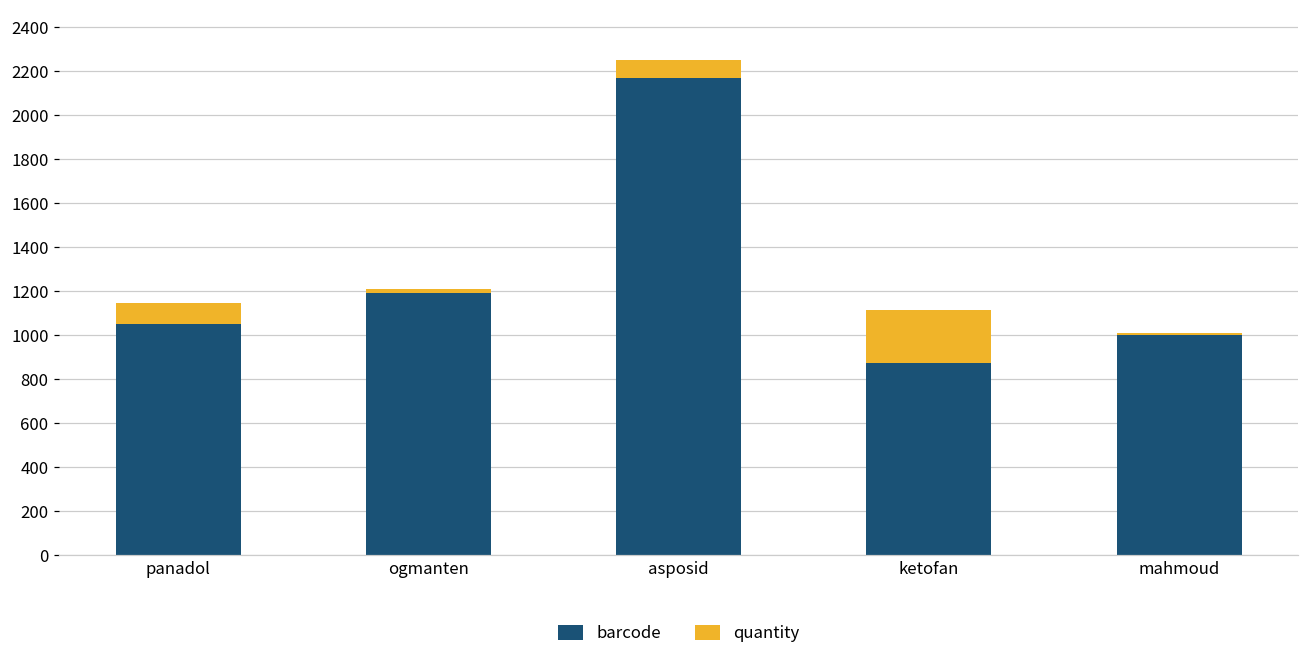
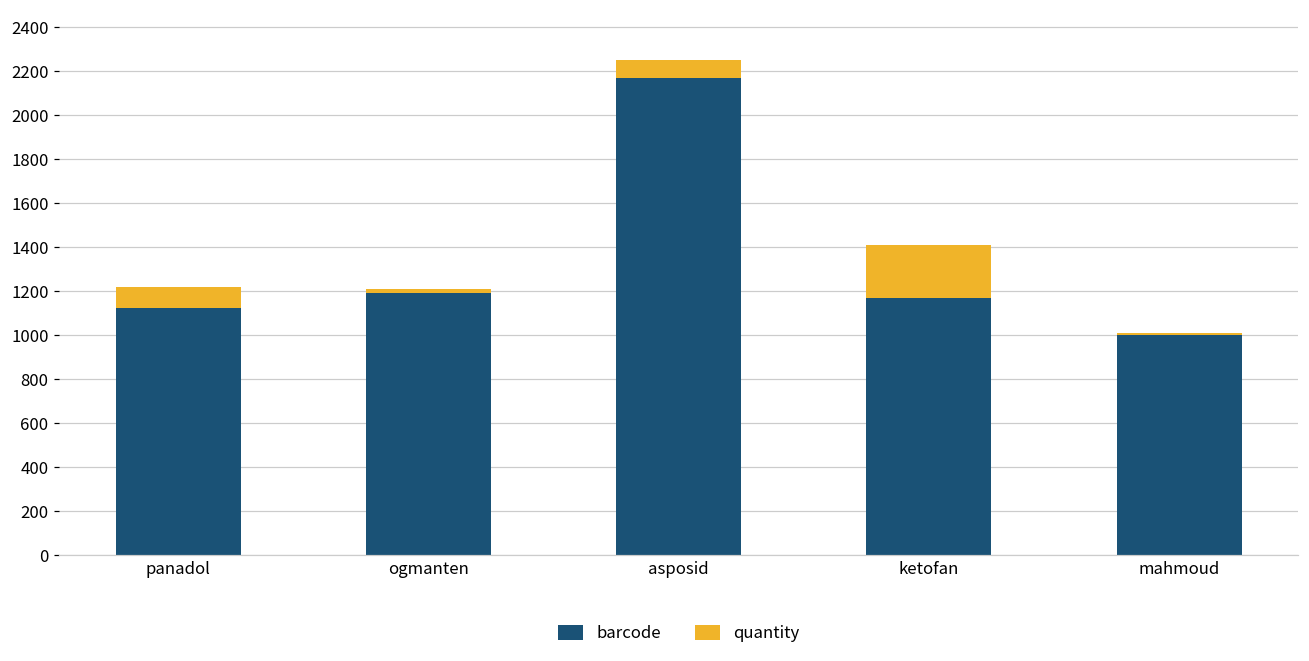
barcode, panadol: 1050 -> 1120
barcode, ketofan: 870 -> 1170
